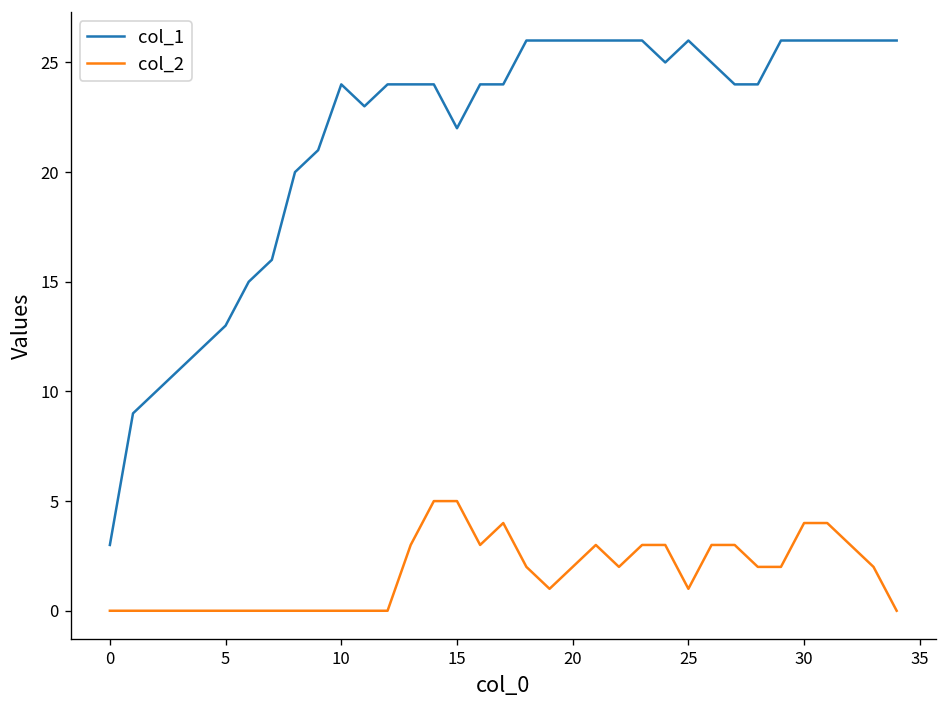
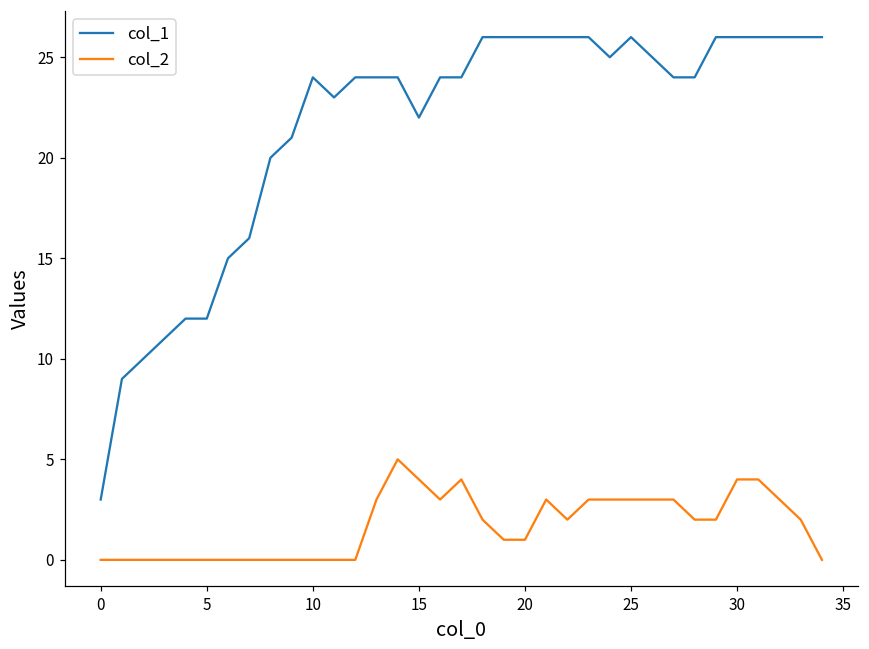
col_1, 5: 13 -> 12
col_2, 15: 5 -> 4
col_2, 20: 2 -> 1
col_2, 25: 1 -> 3
